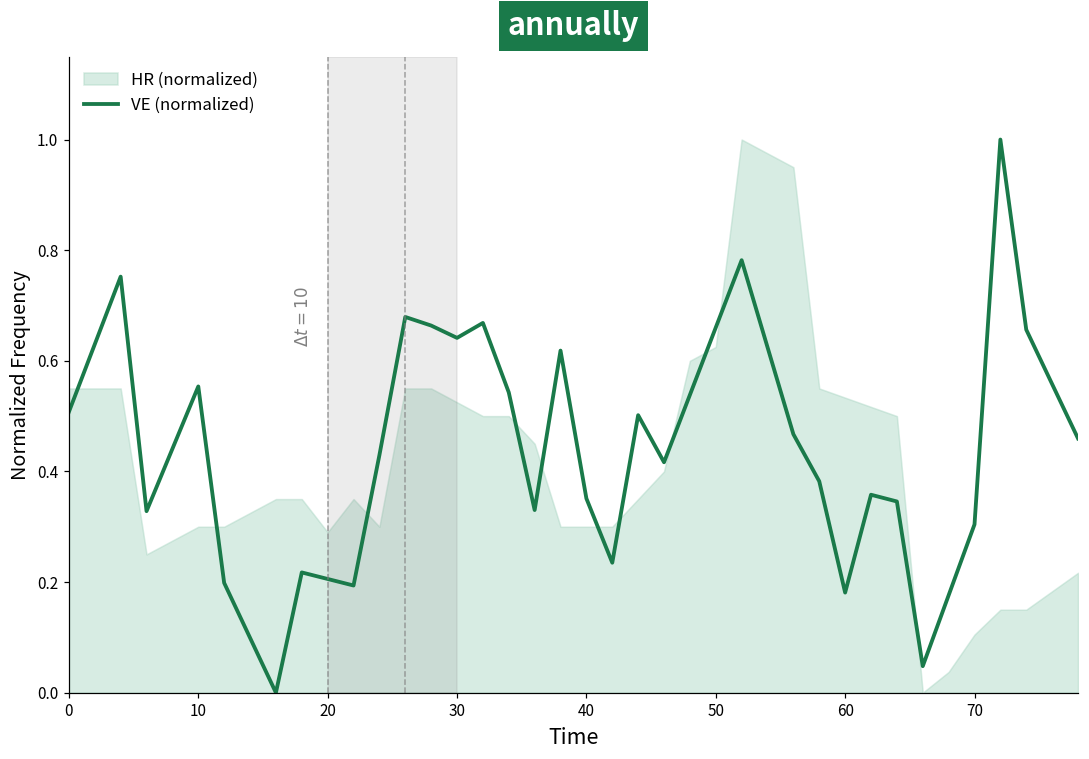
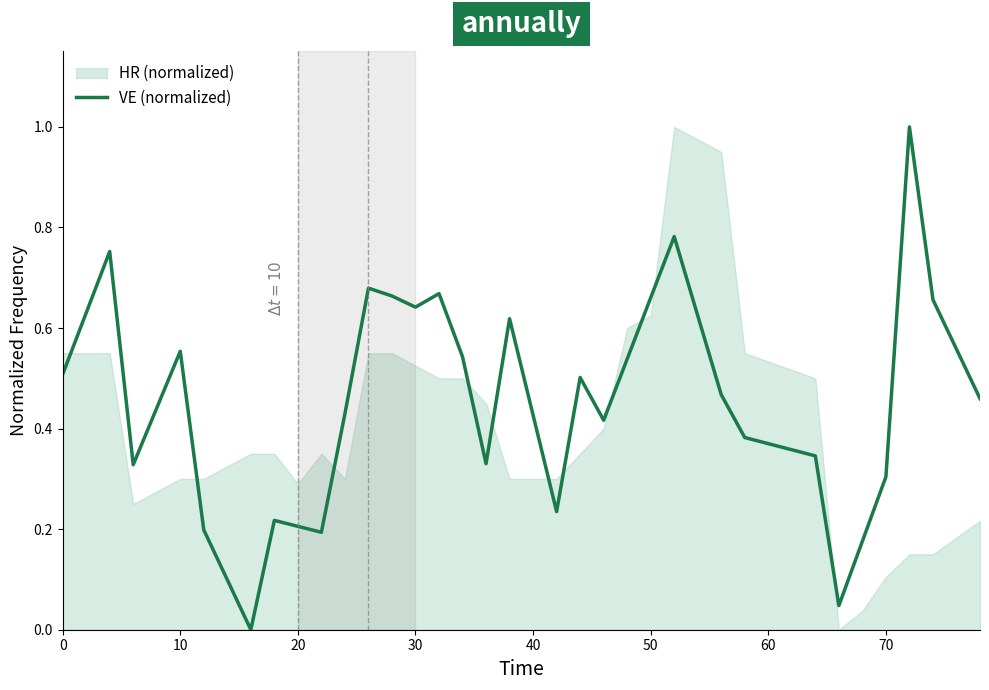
VE (normalized), 40: 0.35 -> 0.43
VE (normalized), 60: 0.18 -> 0.37
